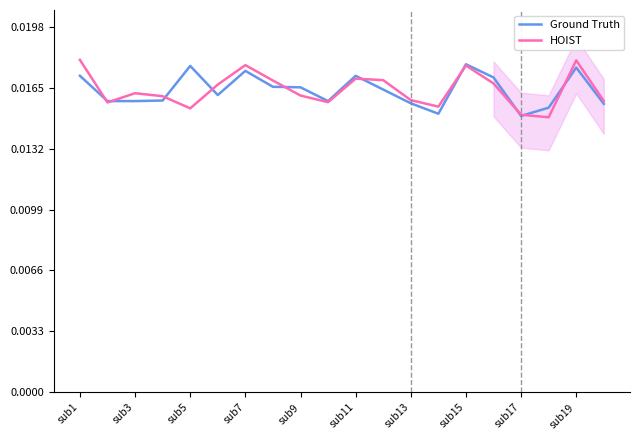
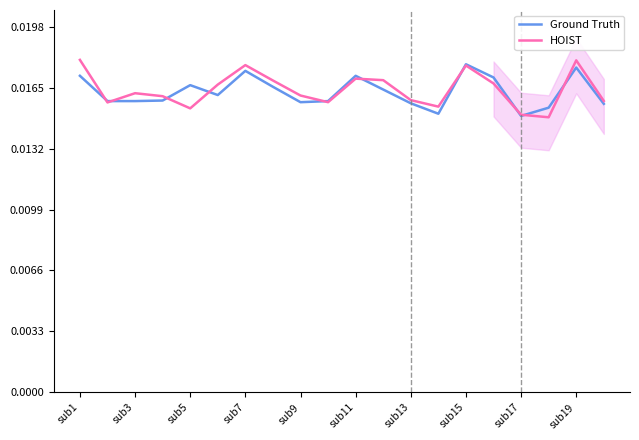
Ground Truth, sub5: 0.0177 -> 0.0166
Ground Truth, sub9: 0.0165 -> 0.0157
